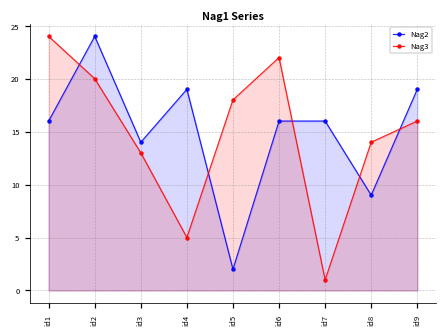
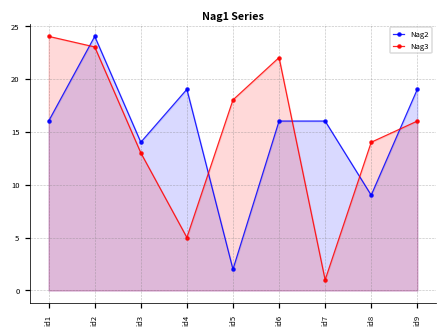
Nag3, id2: 20 -> 23
